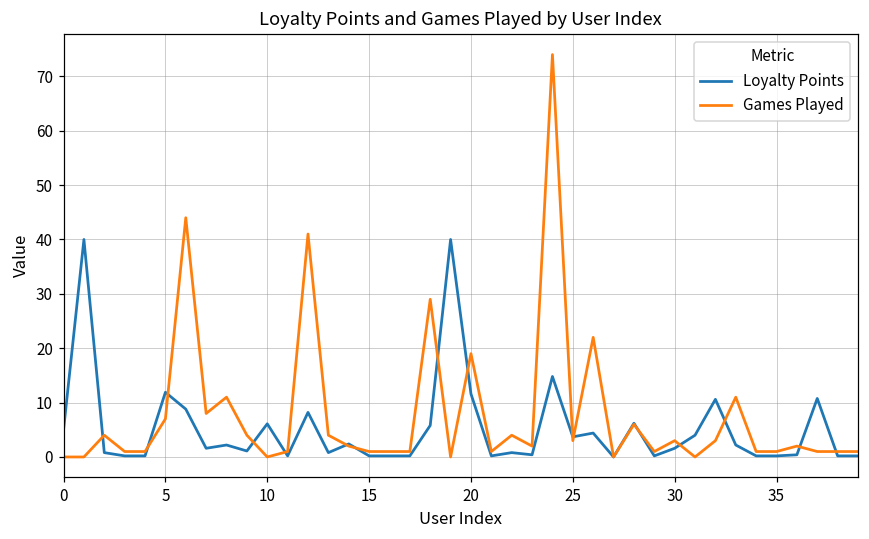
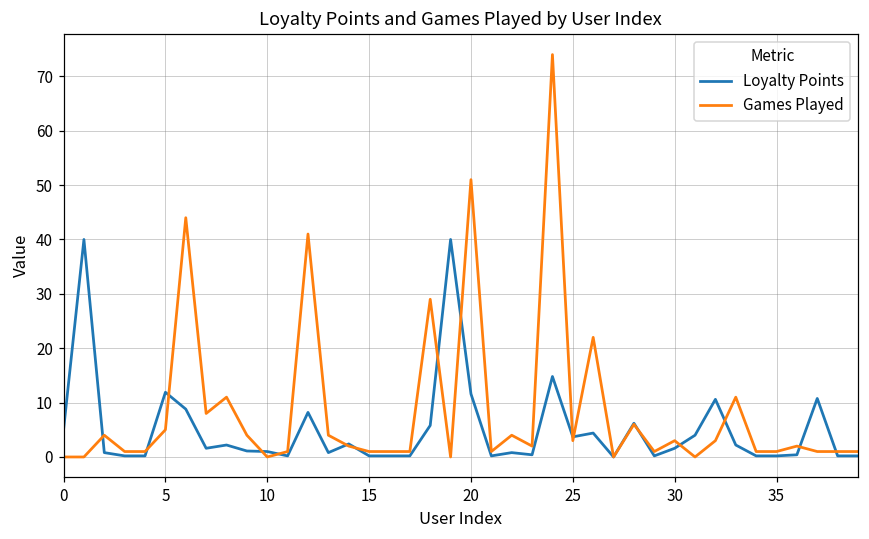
Games Played, 5: 7 -> 5
Loyalty Points, 10: 6 -> 1
Games Played, 20: 19 -> 51
